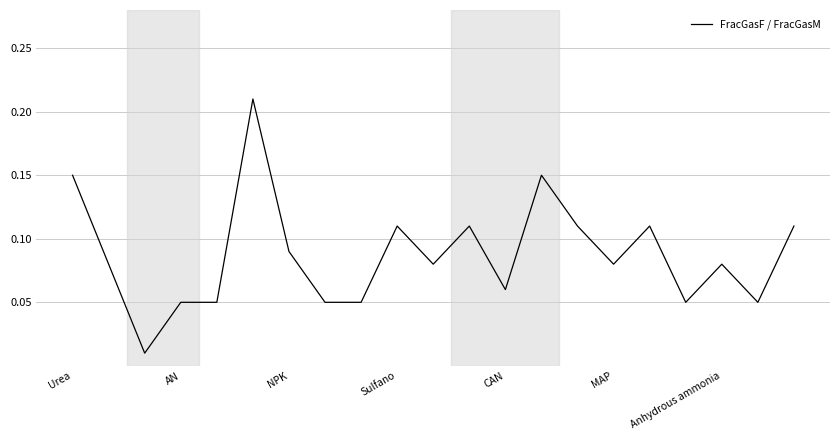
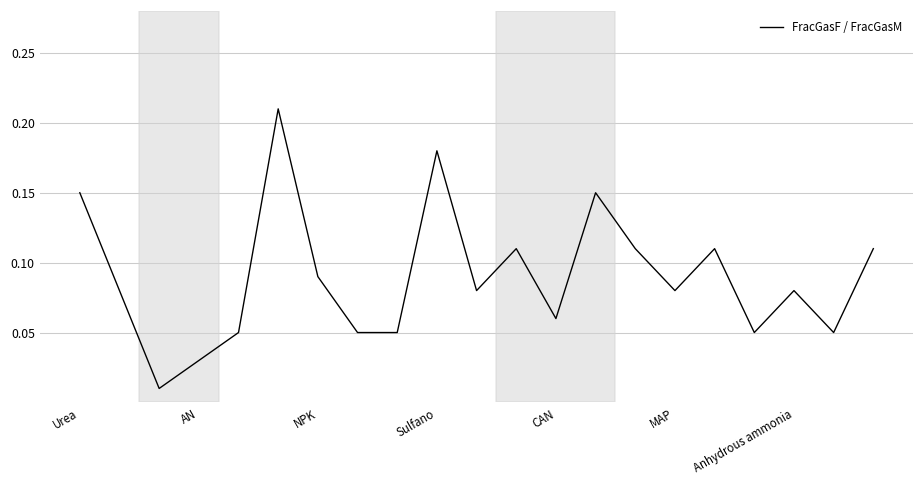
AN: 0.05 -> 0.03
Sulfano: 0.11 -> 0.18
